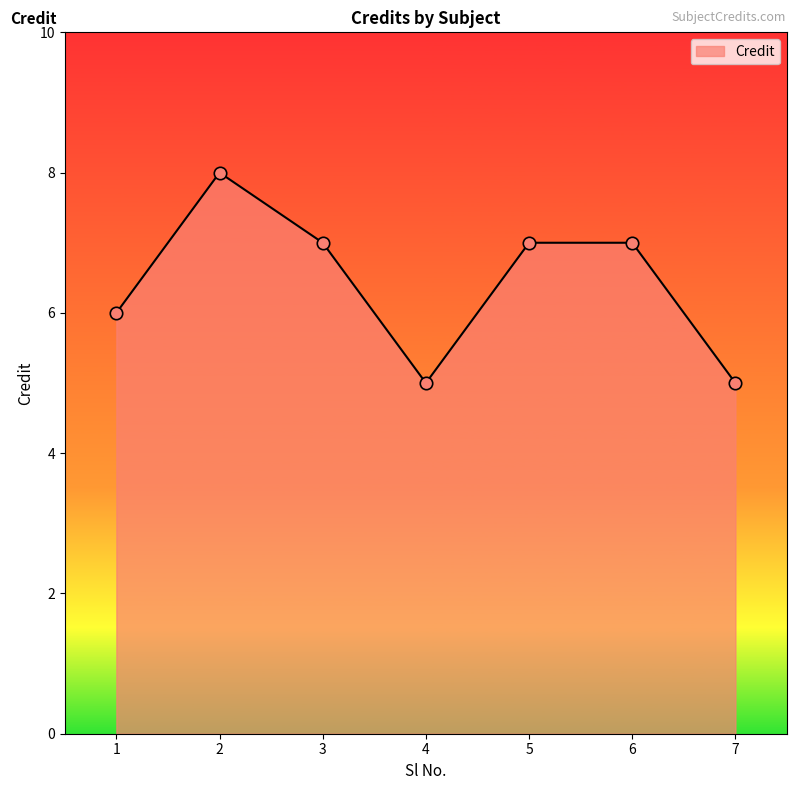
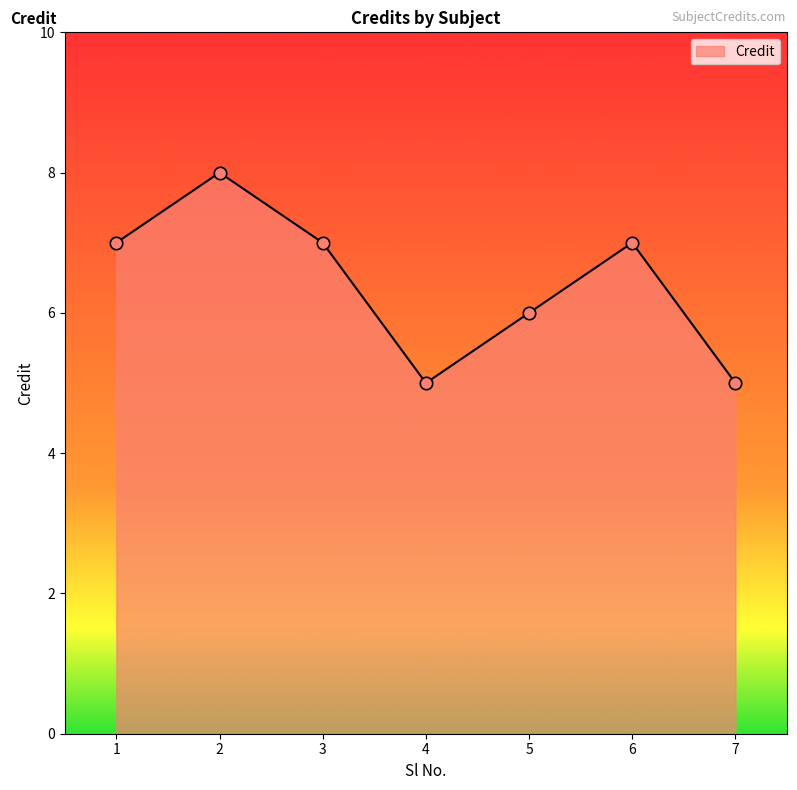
1: 6 -> 7
5: 7 -> 6
